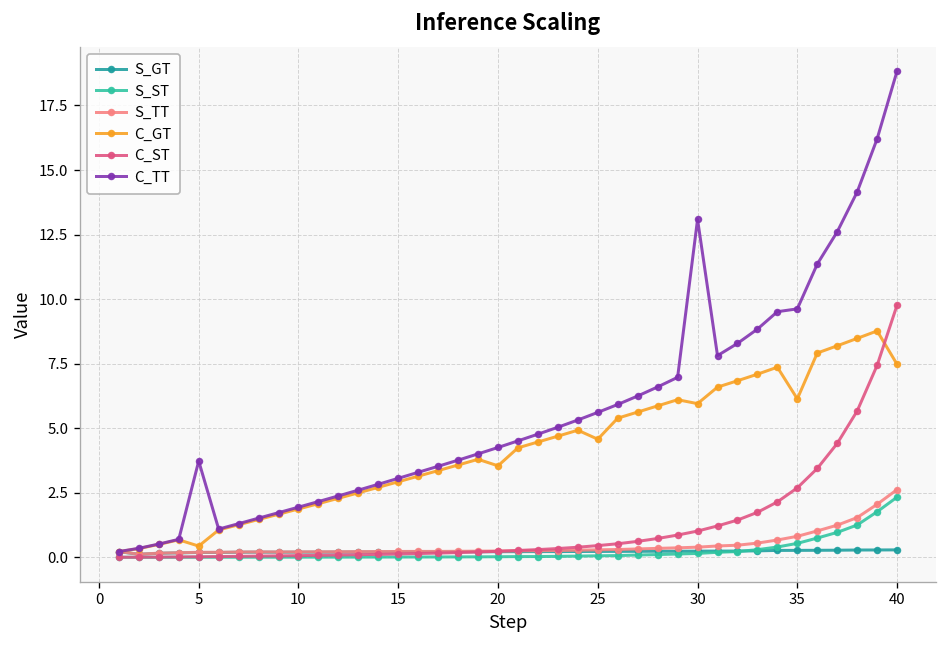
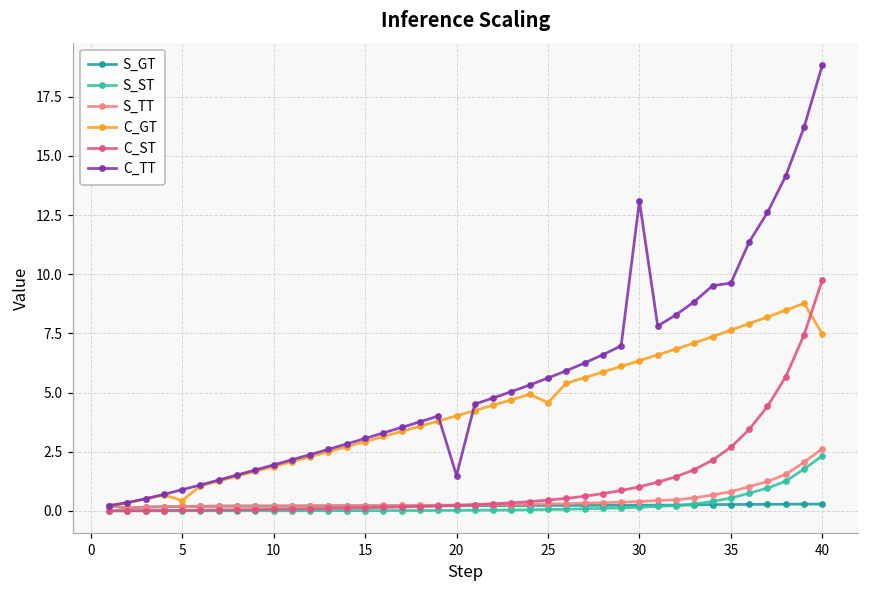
C_TT, 5: 3.7 -> 0.9
C_GT, 20: 3.5 -> 4.0
C_TT, 20: 4.3 -> 1.5
C_GT, 30: 6.0 -> 6.3
C_GT, 35: 6.1 -> 7.6
